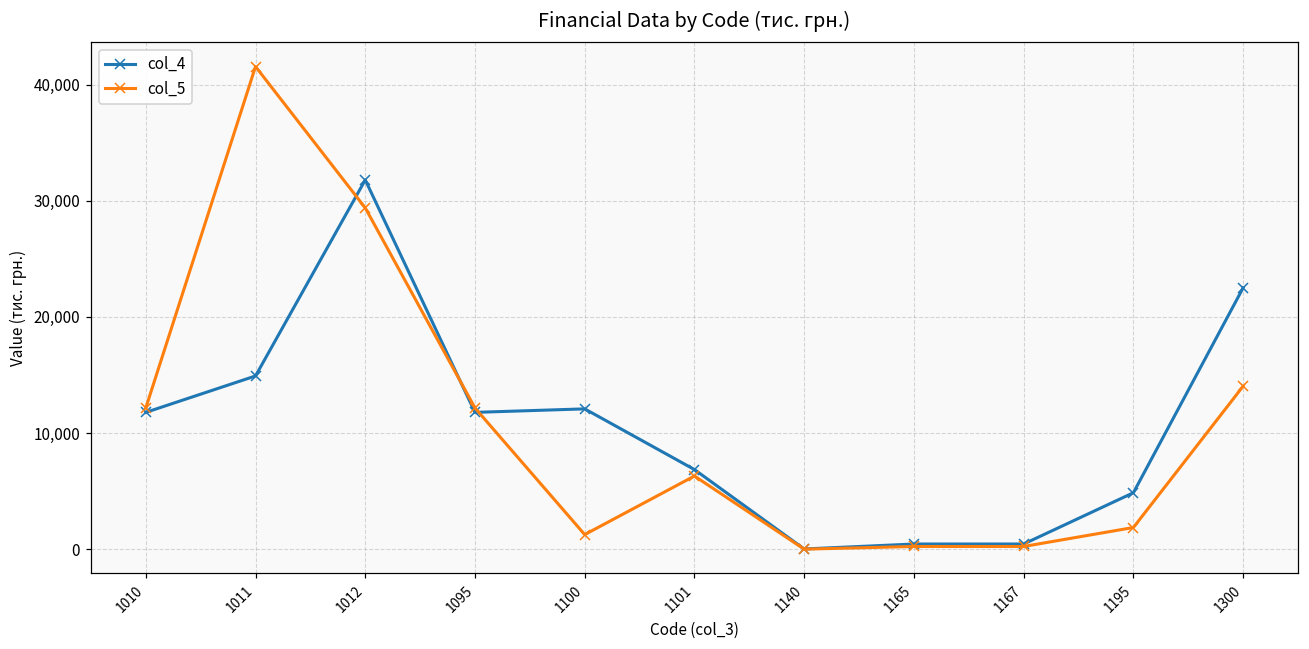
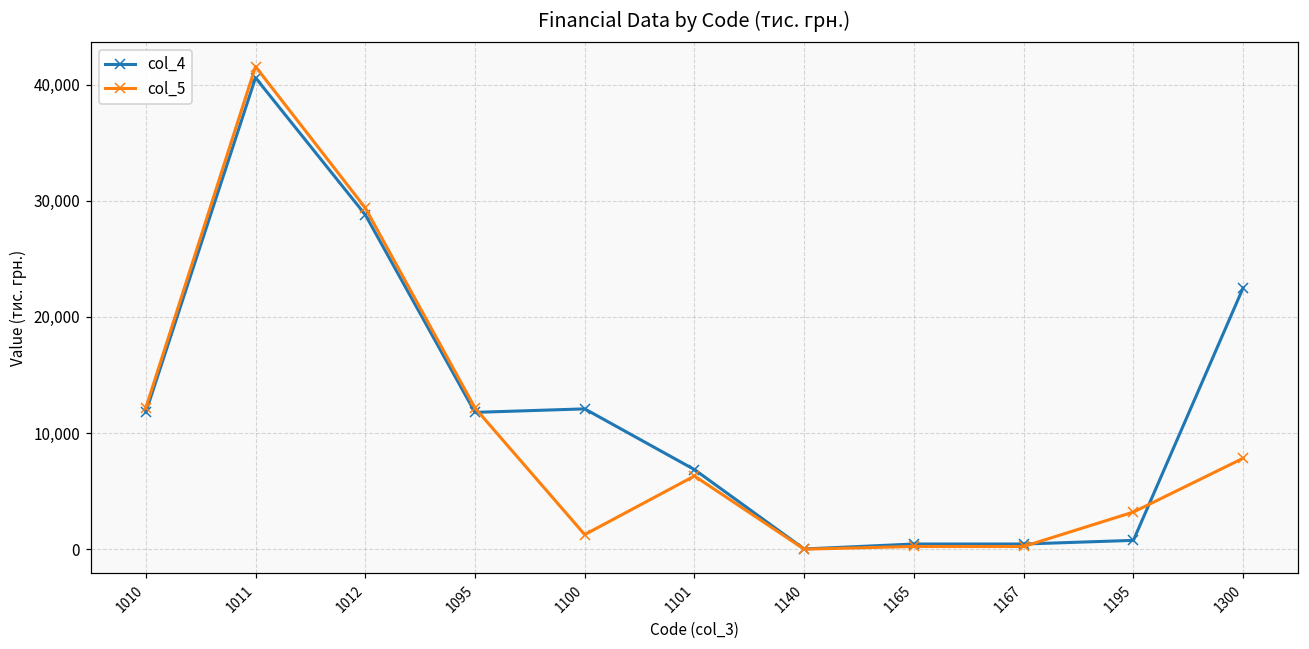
col_4, 1011: 14,900 -> 40,600
col_4, 1012: 31,800 -> 28,800
col_4, 1195: 4,900 -> 800
col_5, 1195: 1,900 -> 3,200
col_5, 1300: 14,000 -> 7,800
